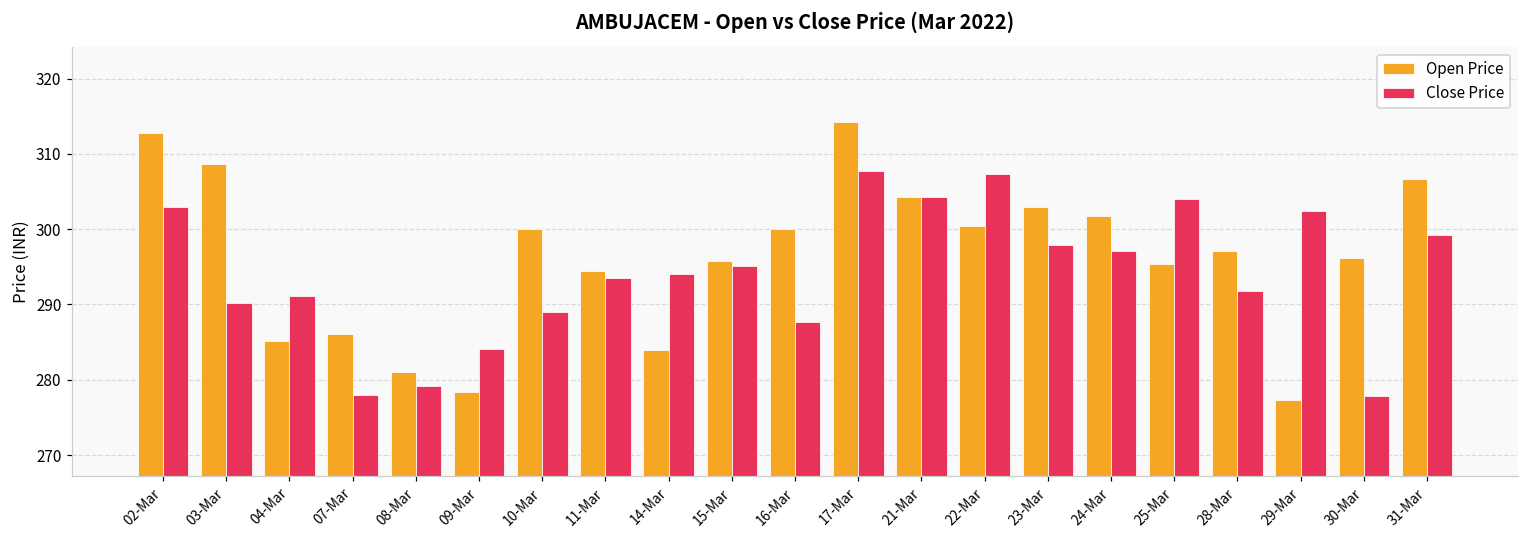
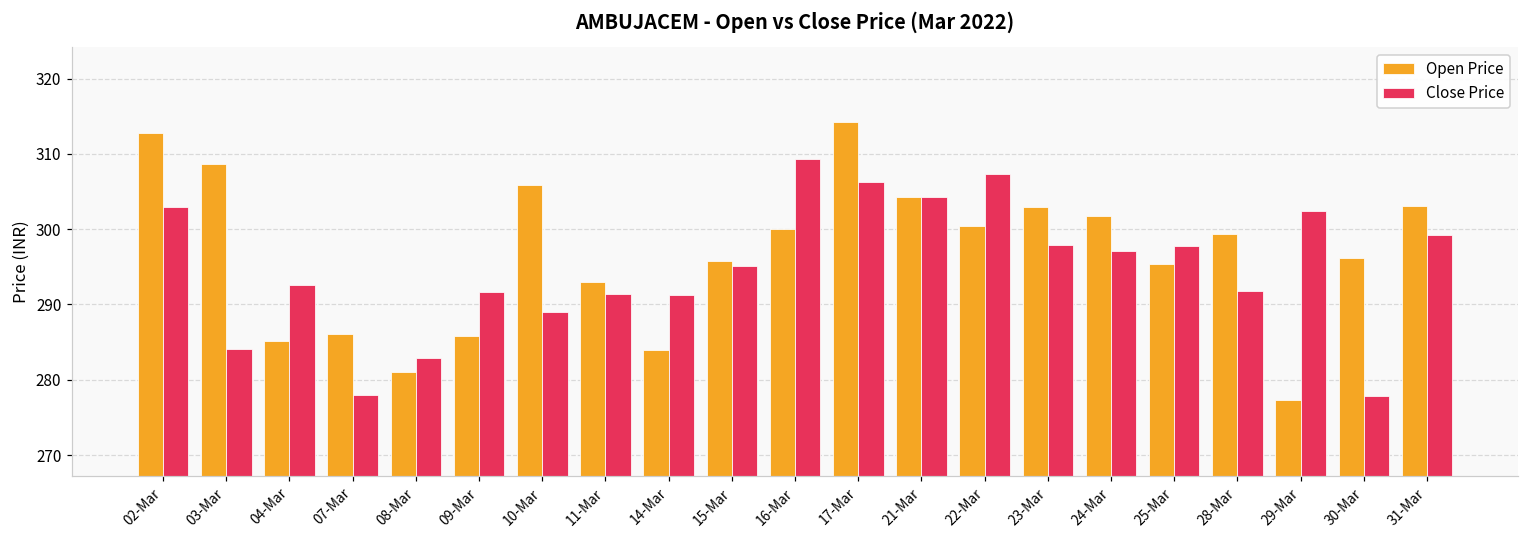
Close Price, 03-Mar: 290 -> 284
Close Price, 04-Mar: 291 -> 293
Close Price, 08-Mar: 279 -> 283
Open Price, 09-Mar: 278 -> 286
Close Price, 09-Mar: 284 -> 292
Open Price, 10-Mar: 300 -> 306
Open Price, 11-Mar: 295 -> 293
Close Price, 11-Mar: 293 -> 291
Close Price, 14-Mar: 294 -> 291
Close Price, 16-Mar: 288 -> 309
Close Price, 17-Mar: 308 -> 306
Close Price, 25-Mar: 304 -> 298
Open Price, 28-Mar: 297 -> 299
Open Price, 31-Mar: 307 -> 303
